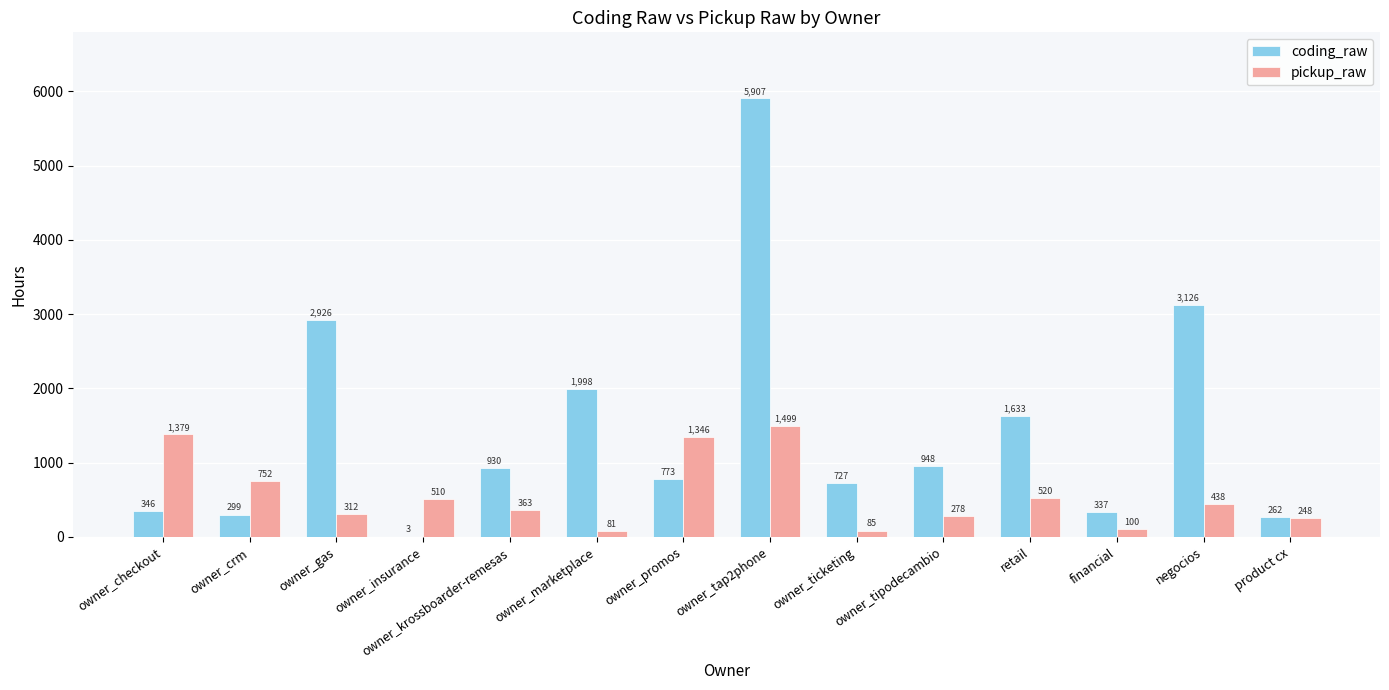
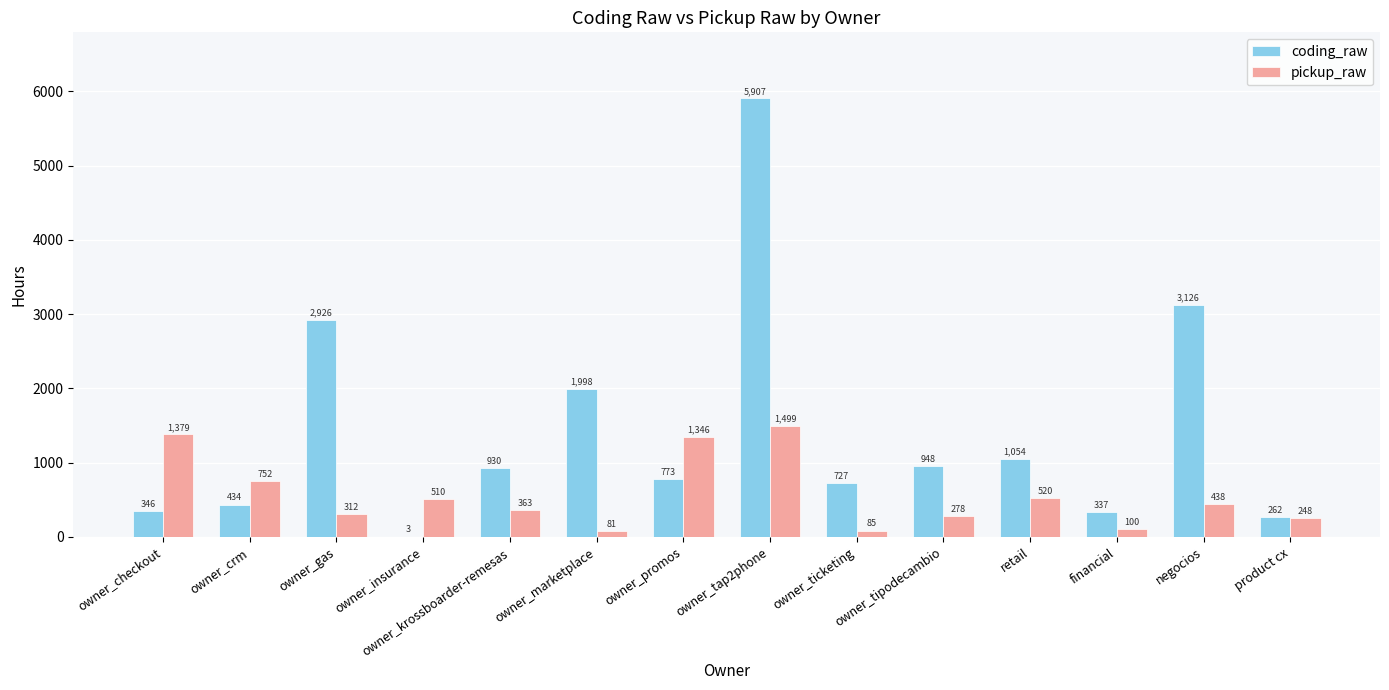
coding_raw, owner_crm: 299 -> 434
coding_raw, retail: 1,633 -> 1,054
